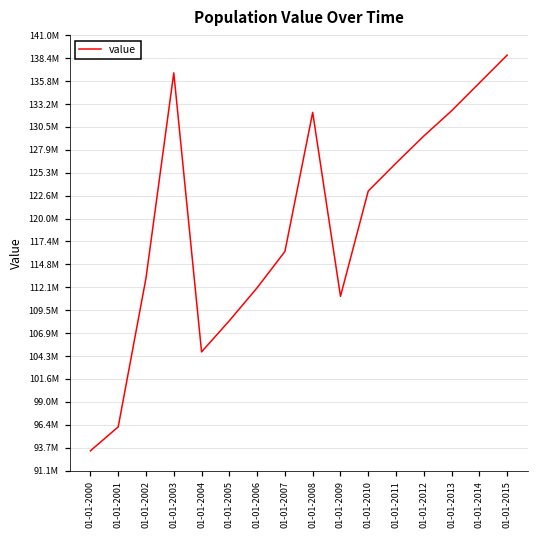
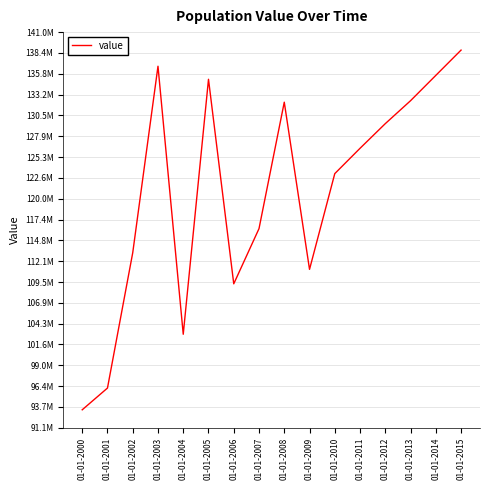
01-01-2004: 105000000 -> 103000000
01-01-2005: 108000000 -> 135000000
01-01-2006: 112000000 -> 109000000
